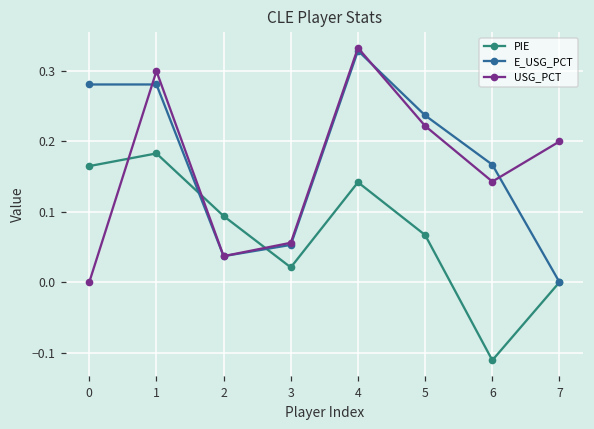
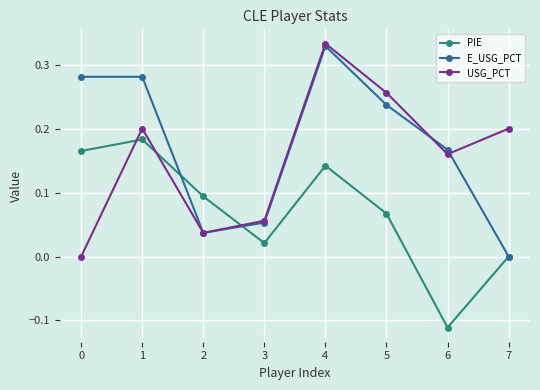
USG_PCT, 1: 0.3 -> 0.2
USG_PCT, 5: 0.22 -> 0.26
USG_PCT, 6: 0.14 -> 0.16
